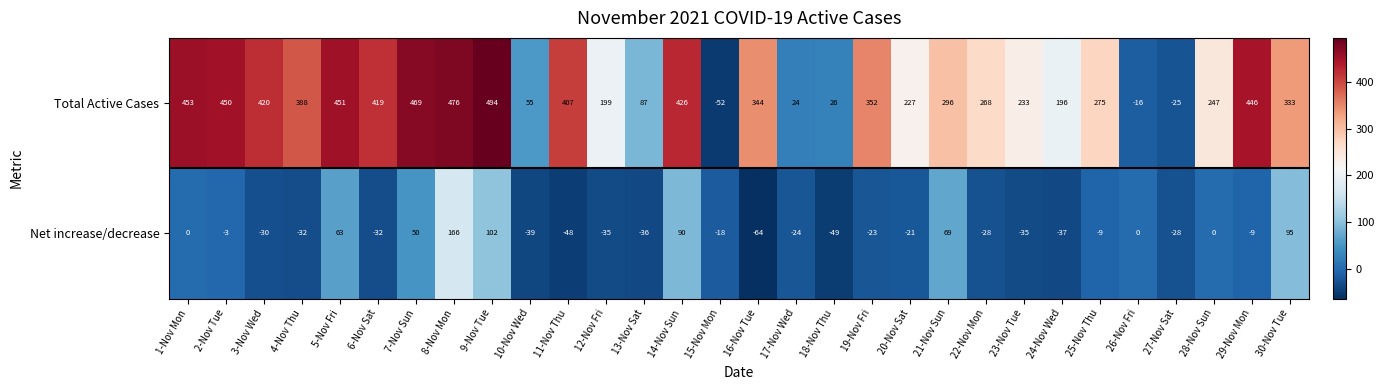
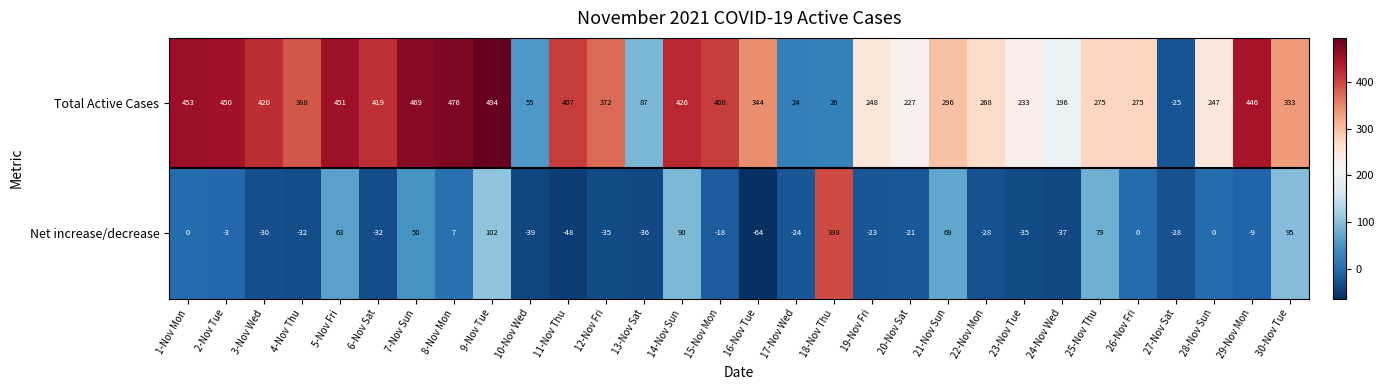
Total Active Cases, 12-Nov Fri: 199 -> 372
Total Active Cases, 15-Nov Mon: -52 -> 408
Total Active Cases, 19-Nov Fri: 352 -> 248
Total Active Cases, 26-Nov Fri: -16 -> 275
Net increase/decrease, 8-Nov Mon: 166 -> 7
Net increase/decrease, 18-Nov Thu: -49 -> 398
Net increase/decrease, 25-Nov Thu: -9 -> 79
